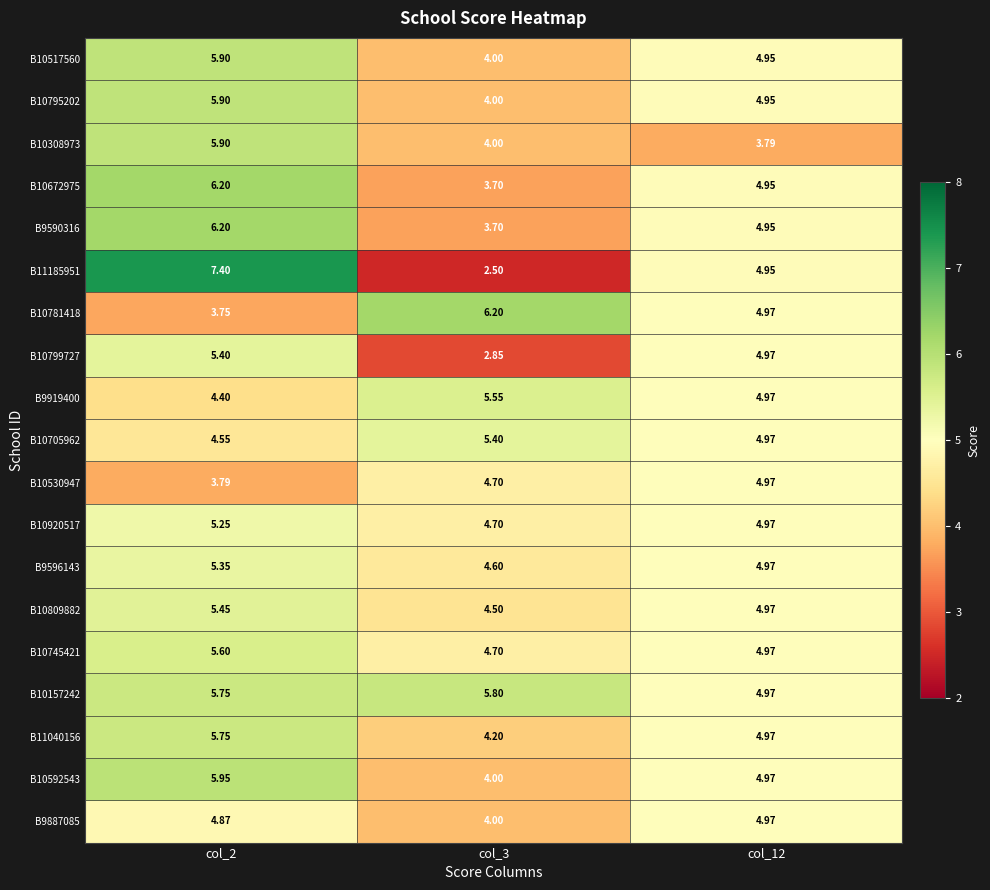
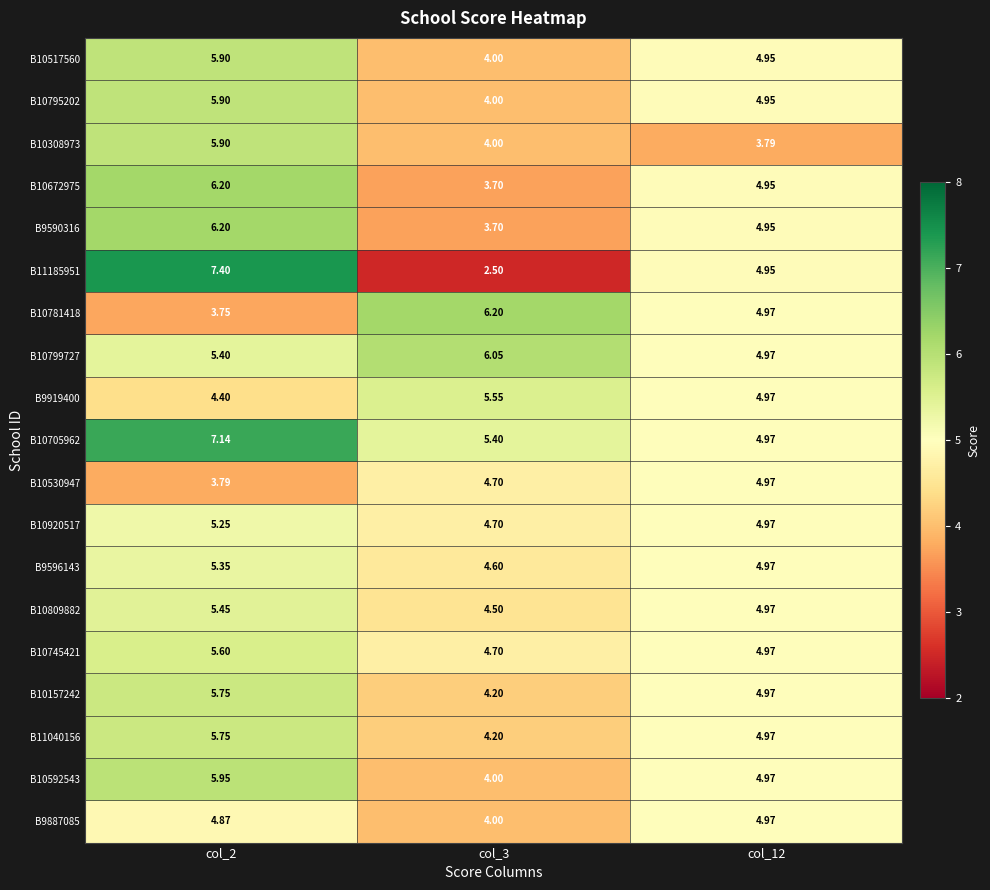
B10799727, col_3: 2.85 -> 6.05
B10705962, col_2: 4.55 -> 7.14
B10157242, col_3: 5.80 -> 4.20
